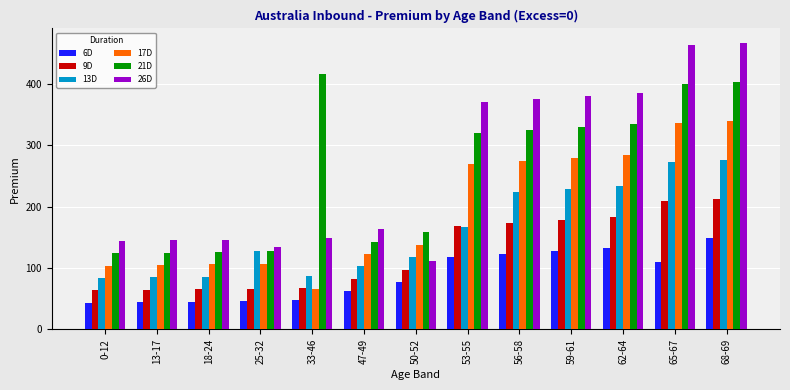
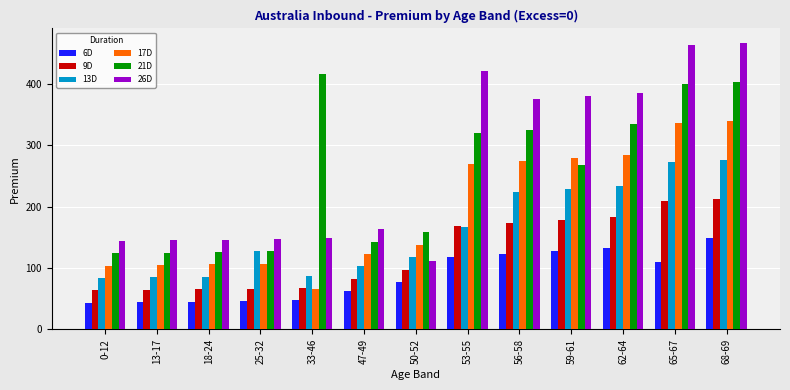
26D, 25-32: 130 -> 150
26D, 53-55: 370 -> 420
21D, 59-61: 330 -> 270
